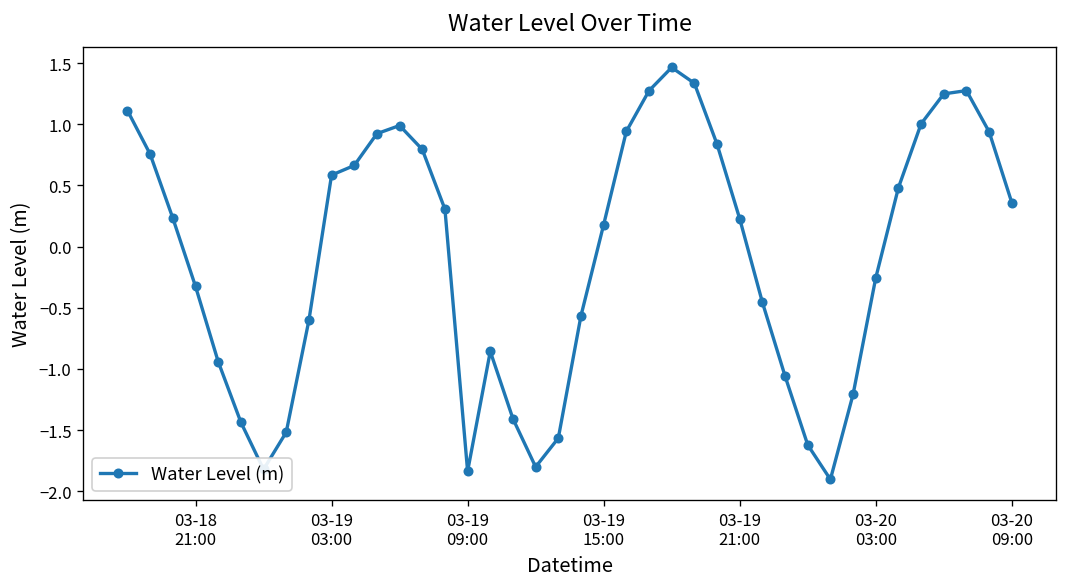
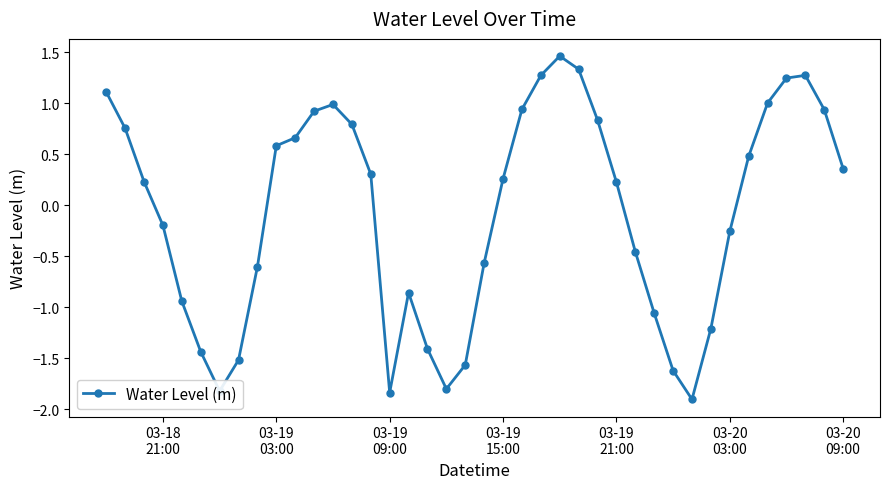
03-18 21:00: -0.33 -> -0.20
03-19 15:00: 0.18 -> 0.26
